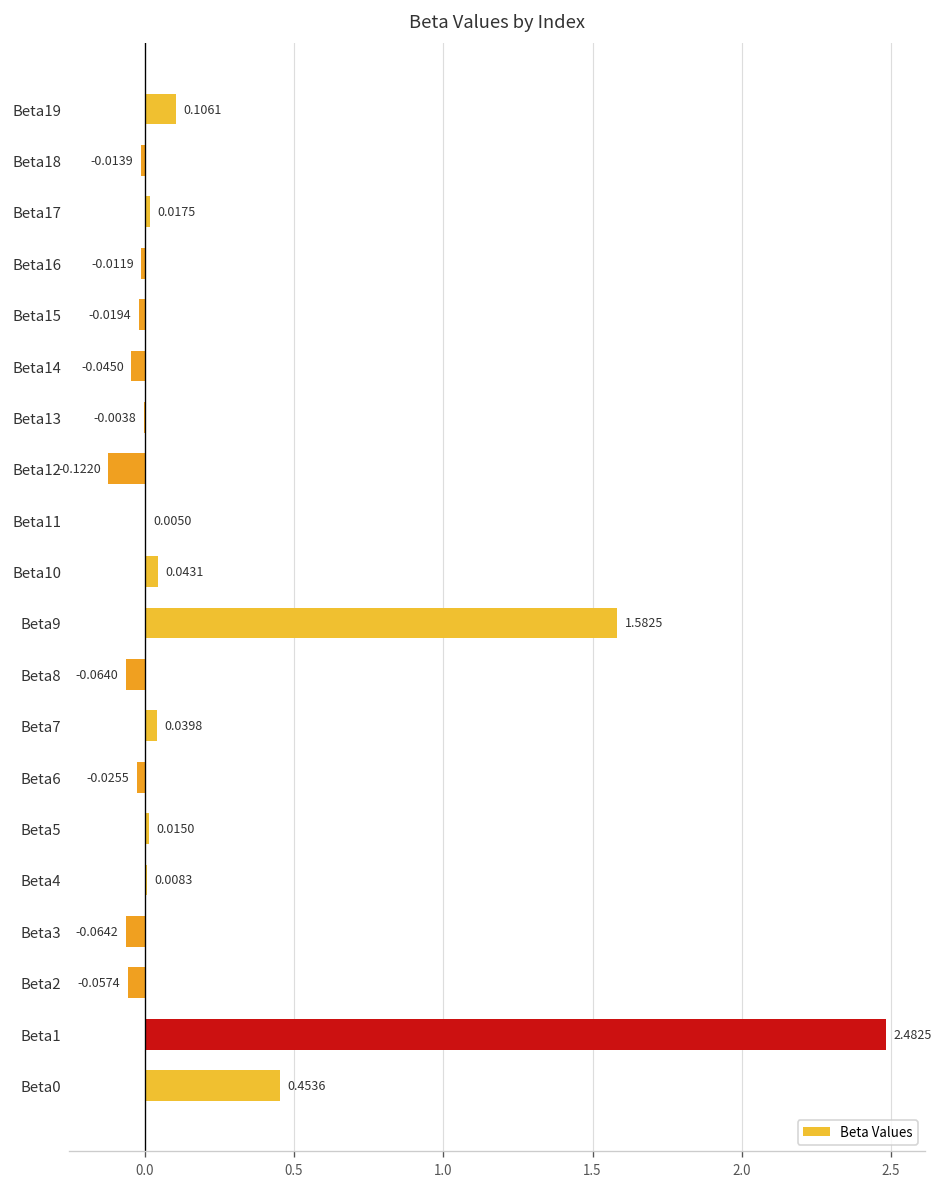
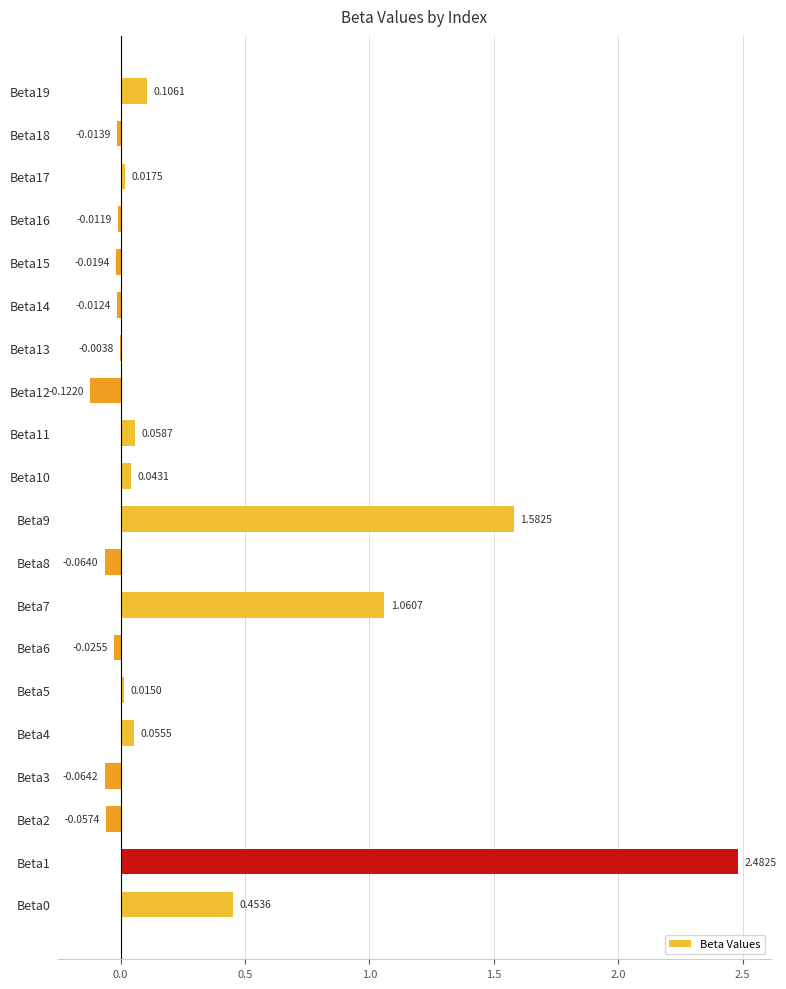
Beta14: -0.0450 -> -0.0124
Beta11: 0.0050 -> 0.0587
Beta7: 0.0398 -> 1.0607
Beta4: 0.0083 -> 0.0555
